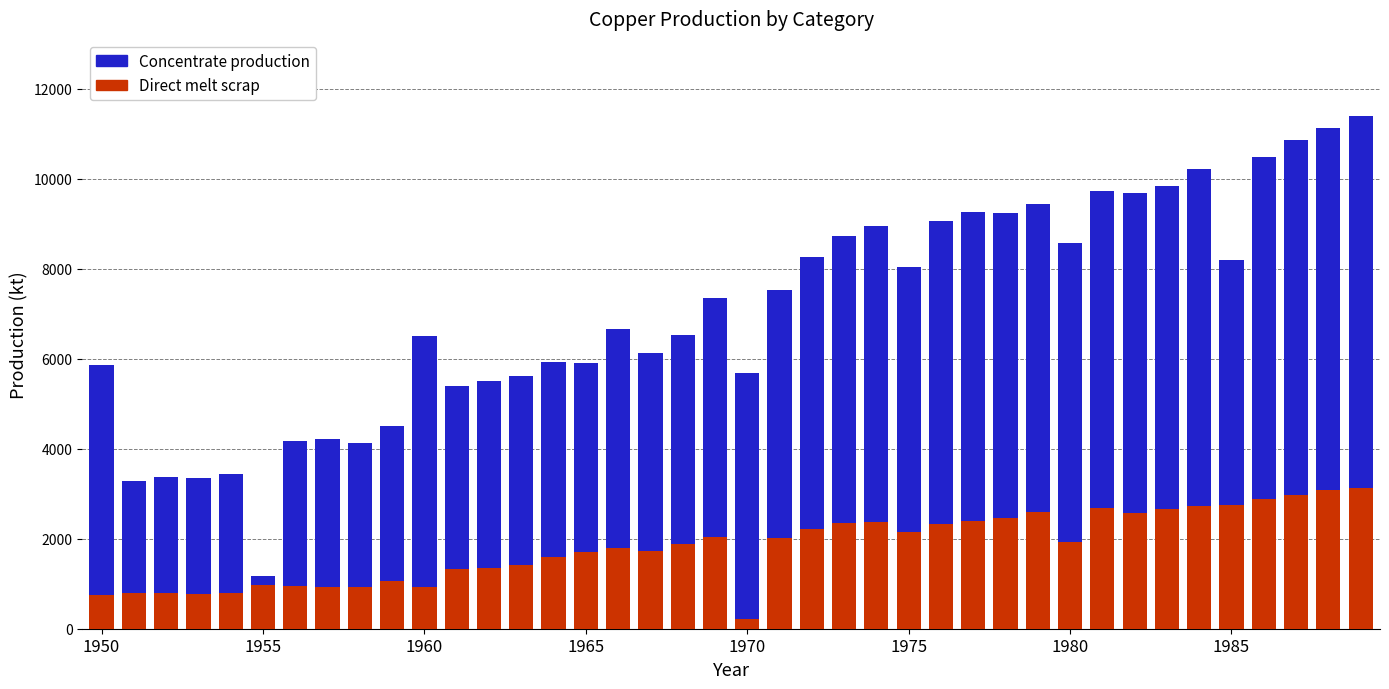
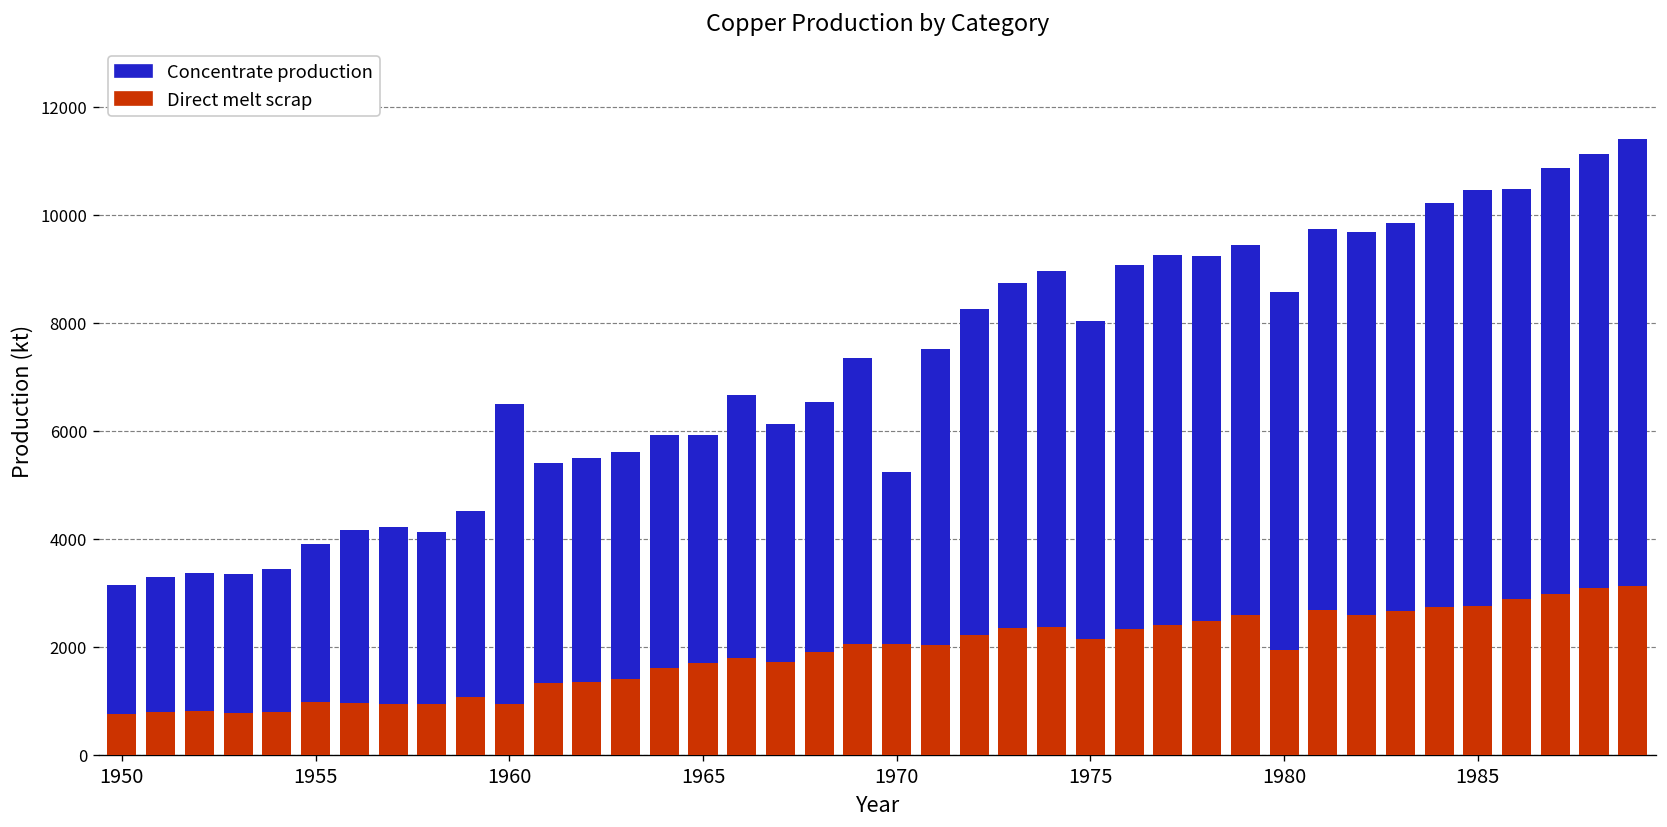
Concentrate production, 1950: 5100 -> 2400
Concentrate production, 1955: 200 -> 2900
Direct melt scrap, 1970: 200 -> 2100
Concentrate production, 1970: 5500 -> 3200
Concentrate production, 1985: 5400 -> 7700
